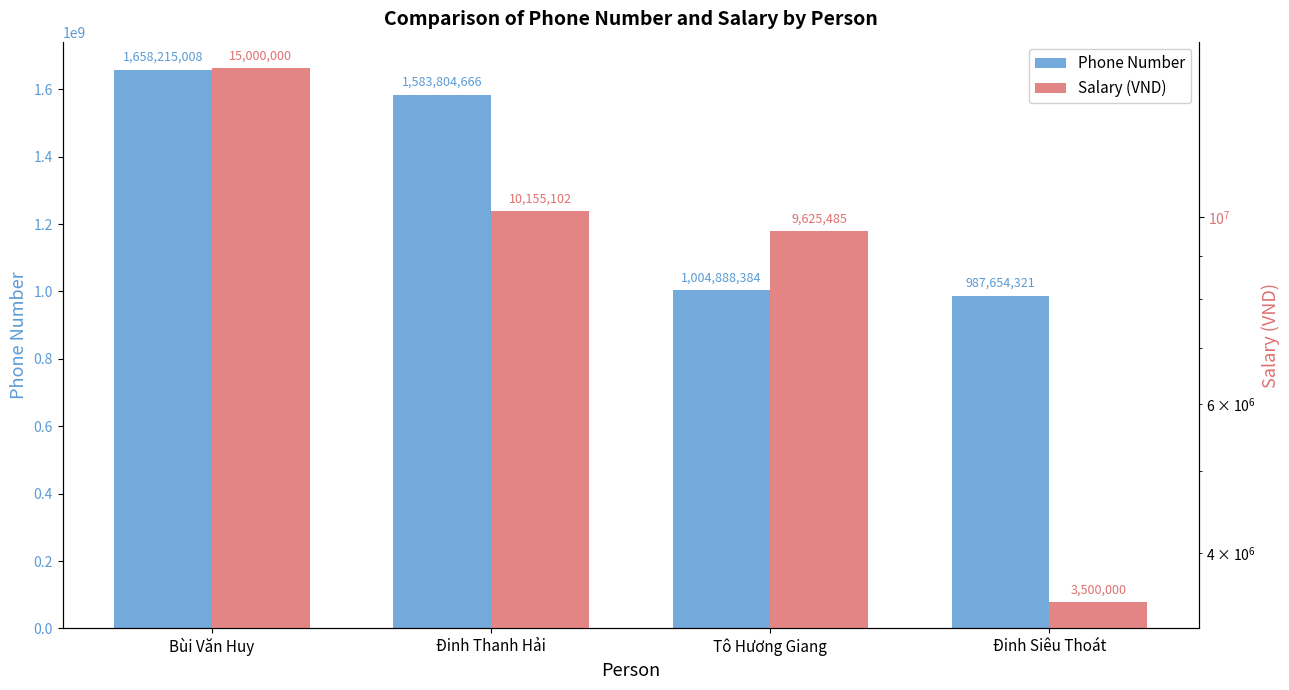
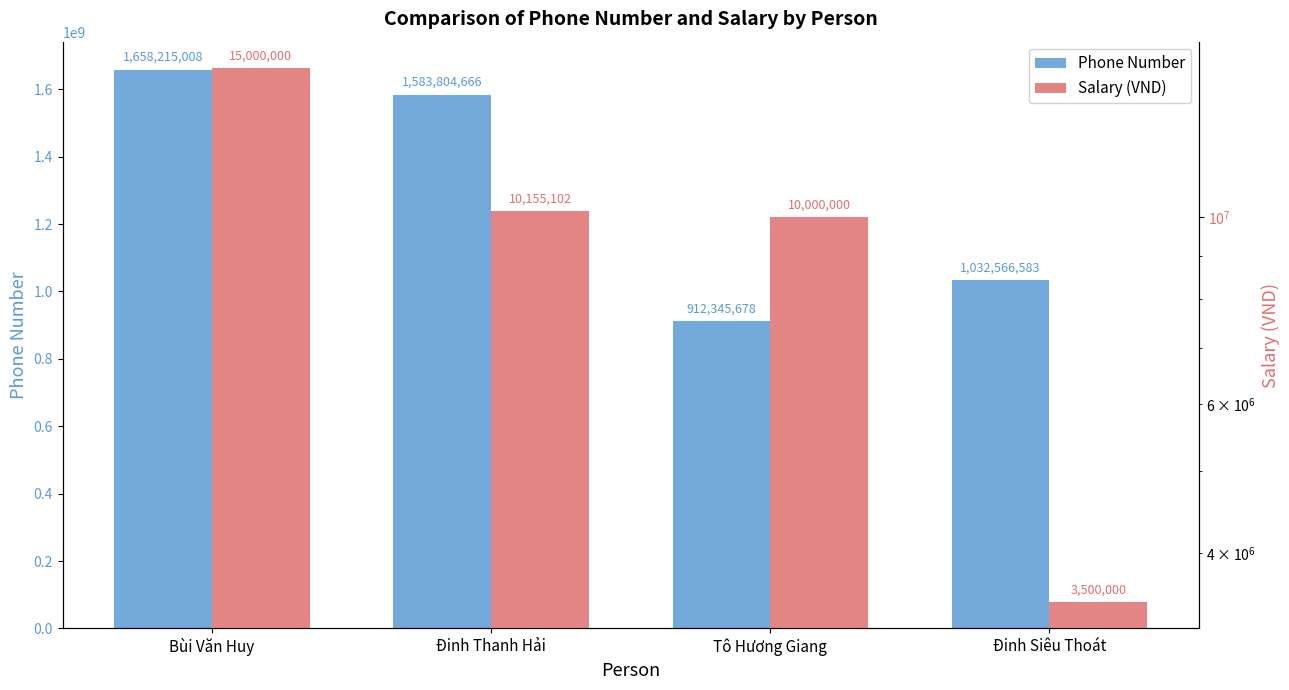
Phone Number, Tô Hương Giang: 1,004,888,384 -> 912,345,678
Phone Number, Đinh Siêu Thoát: 987,654,321 -> 1,032,566,583
Salary (VND), Tô Hương Giang: 9,625,485 -> 10,000,000
